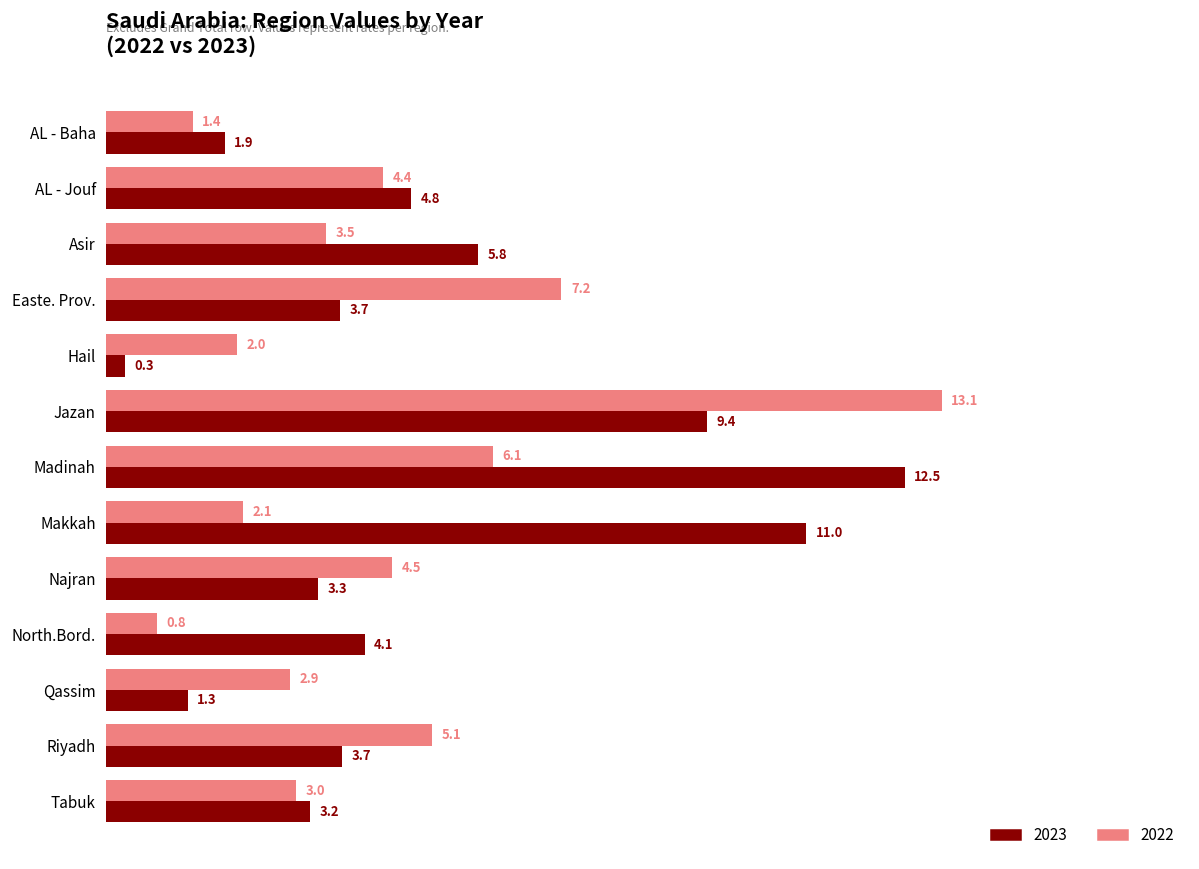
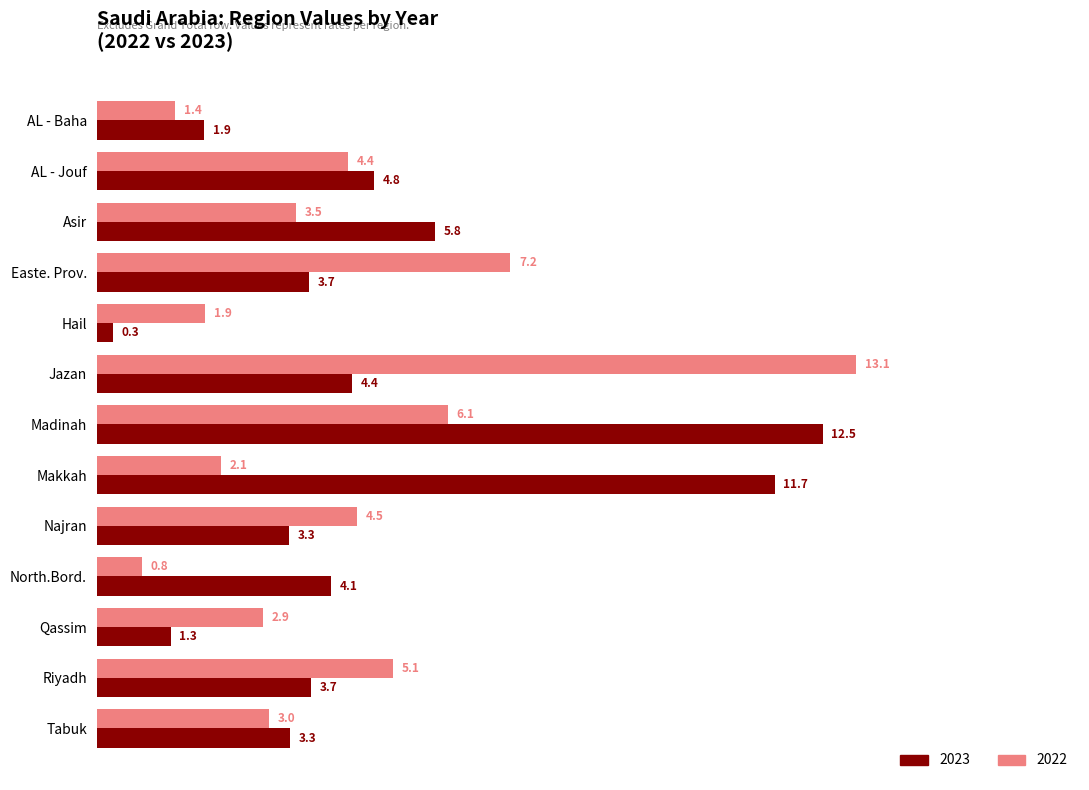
2022, Hail: 2.0 -> 1.9
2023, Jazan: 9.4 -> 4.4
2023, Makkah: 11.0 -> 11.7
2023, Tabuk: 3.2 -> 3.3
